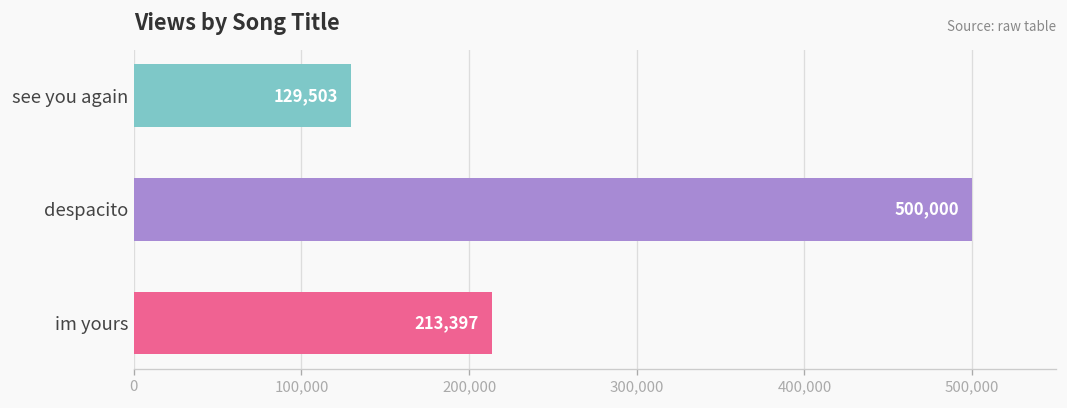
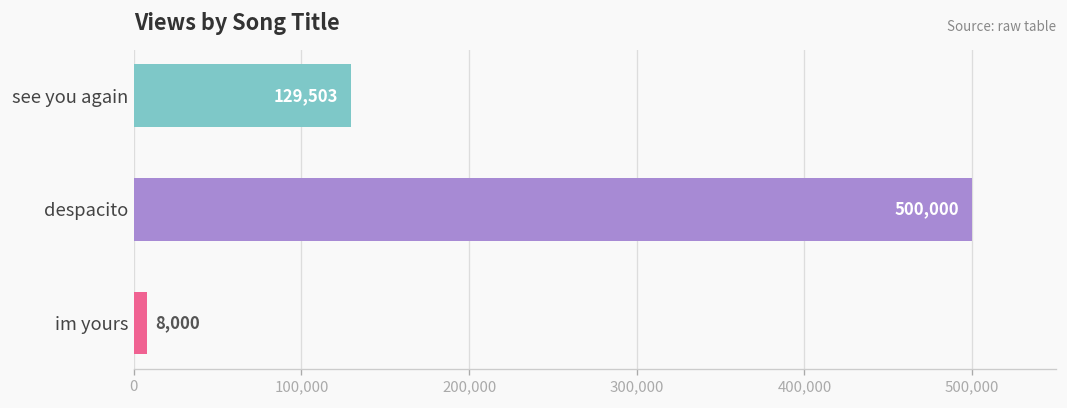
im yours: 213,397 -> 8,000
